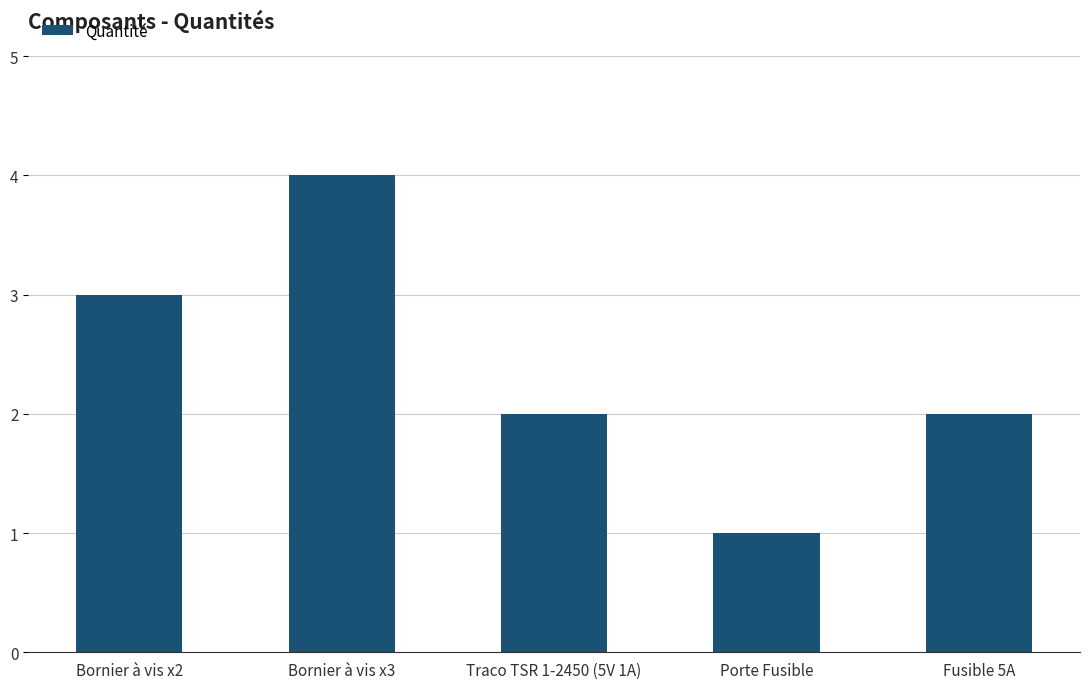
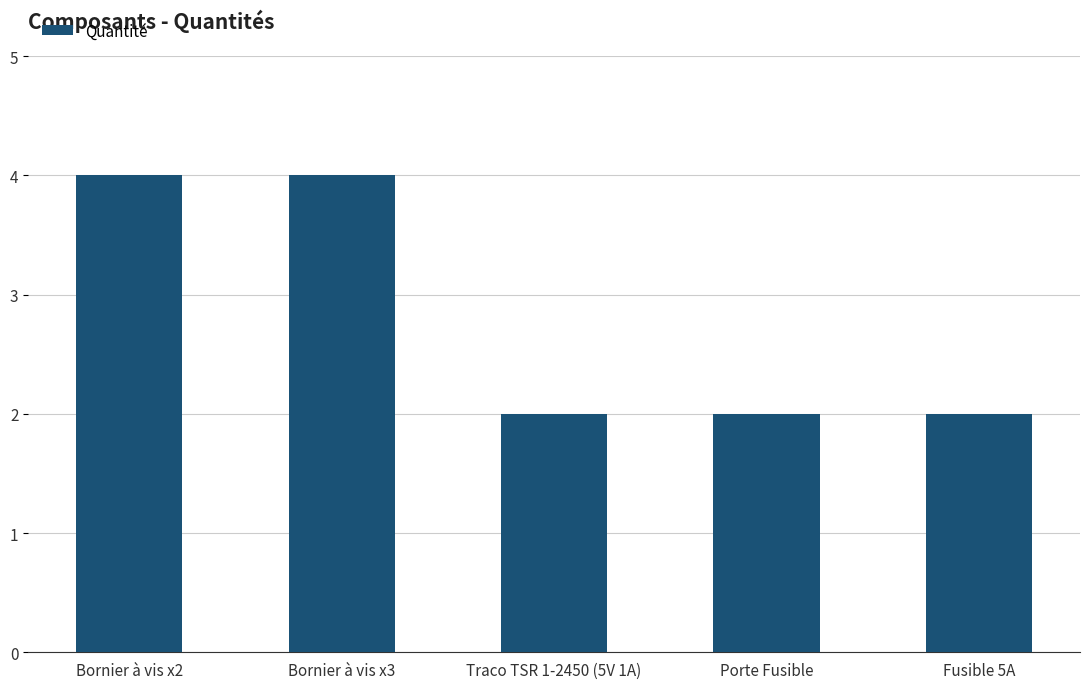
Bornier à vis x2: 3 -> 4
Porte Fusible: 1 -> 2
